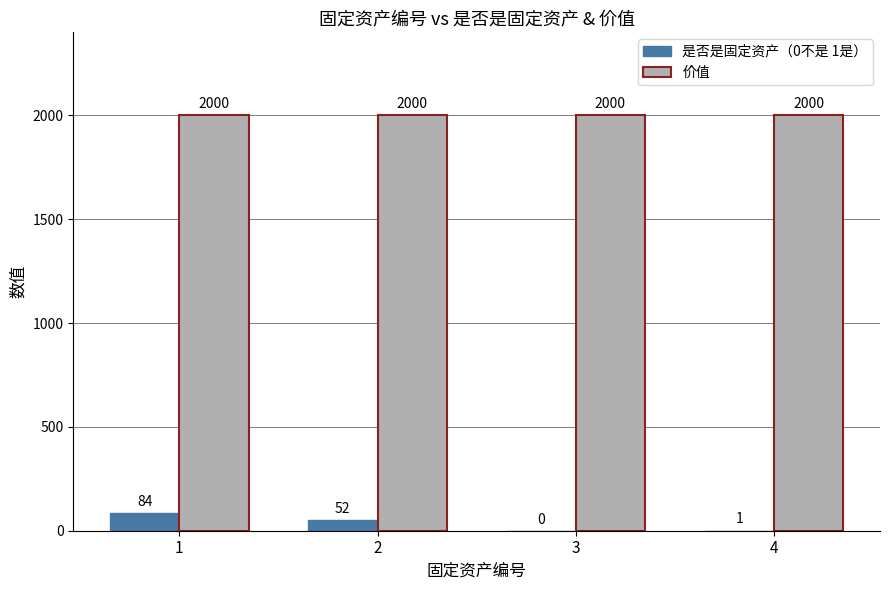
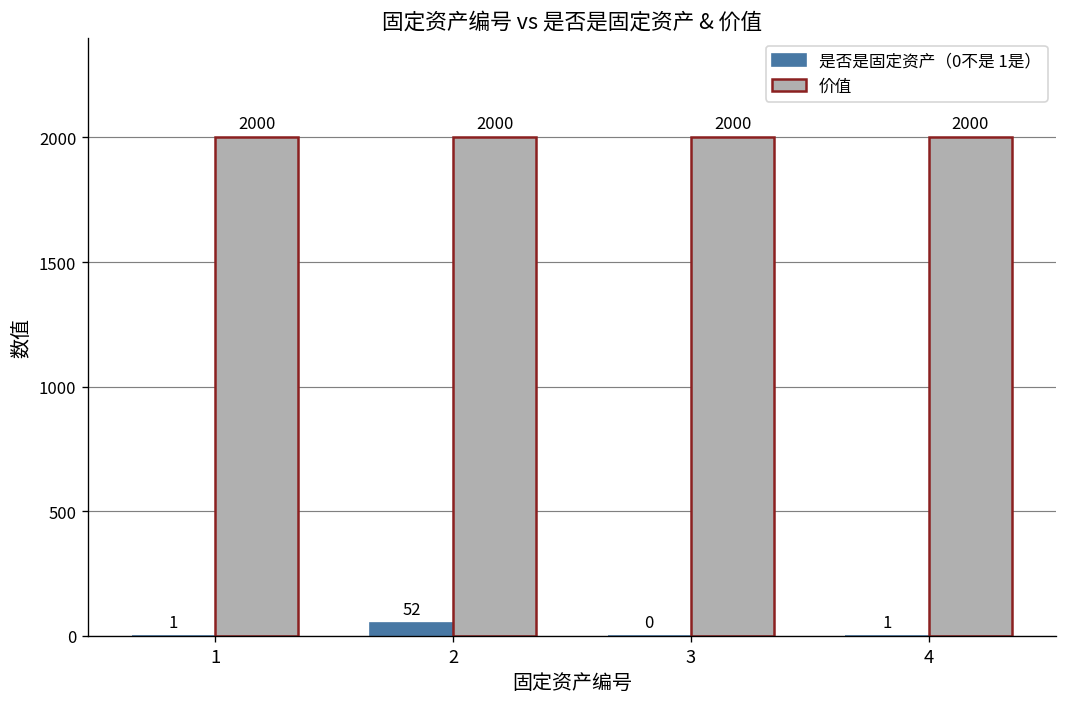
是否是固定资产（0不是 1是）, 1: 84 -> 1
